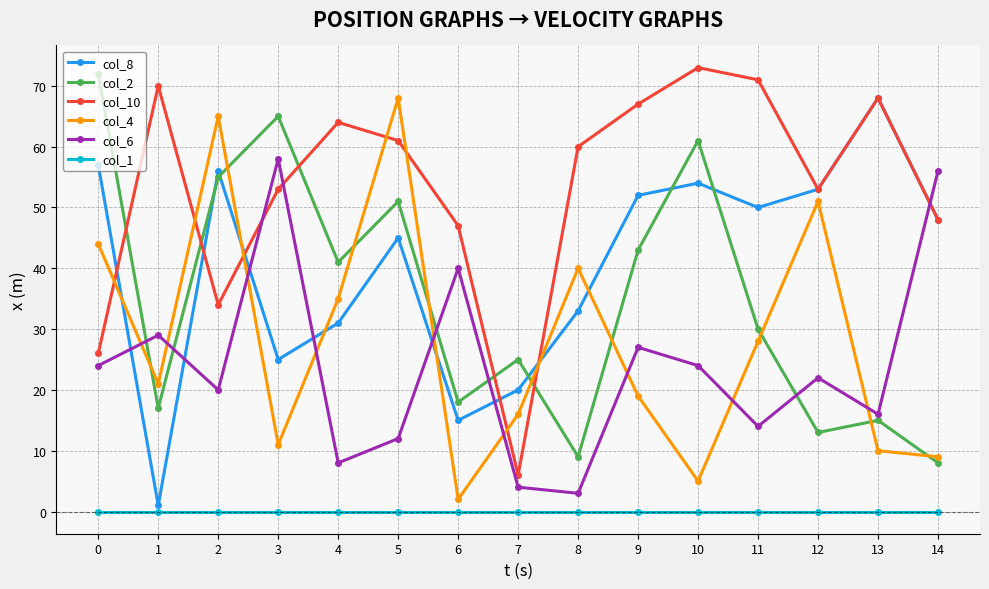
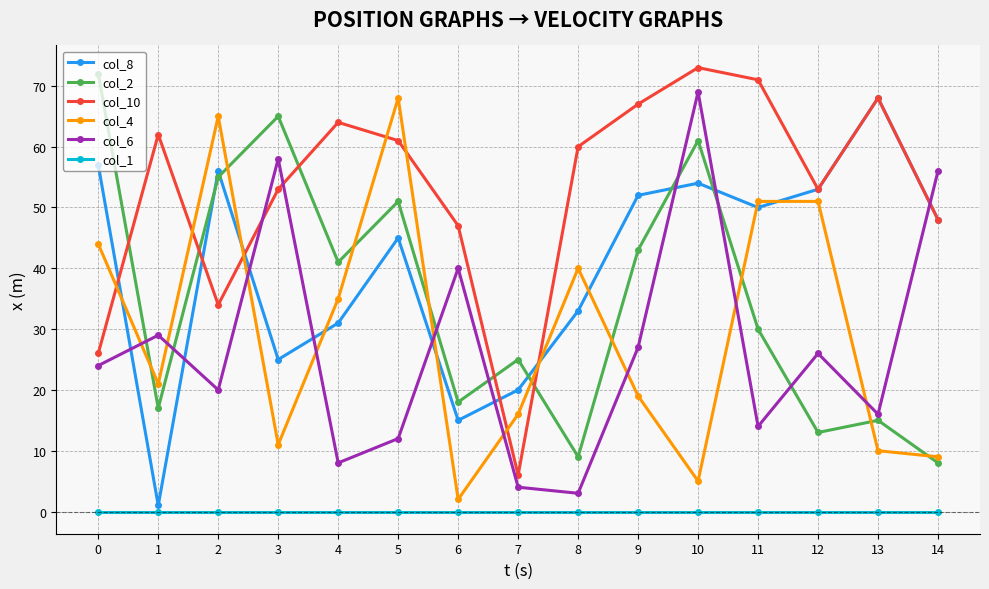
col_10, 1: 70 -> 62
col_6, 10: 24 -> 69
col_4, 11: 28 -> 51
col_6, 12: 22 -> 26
